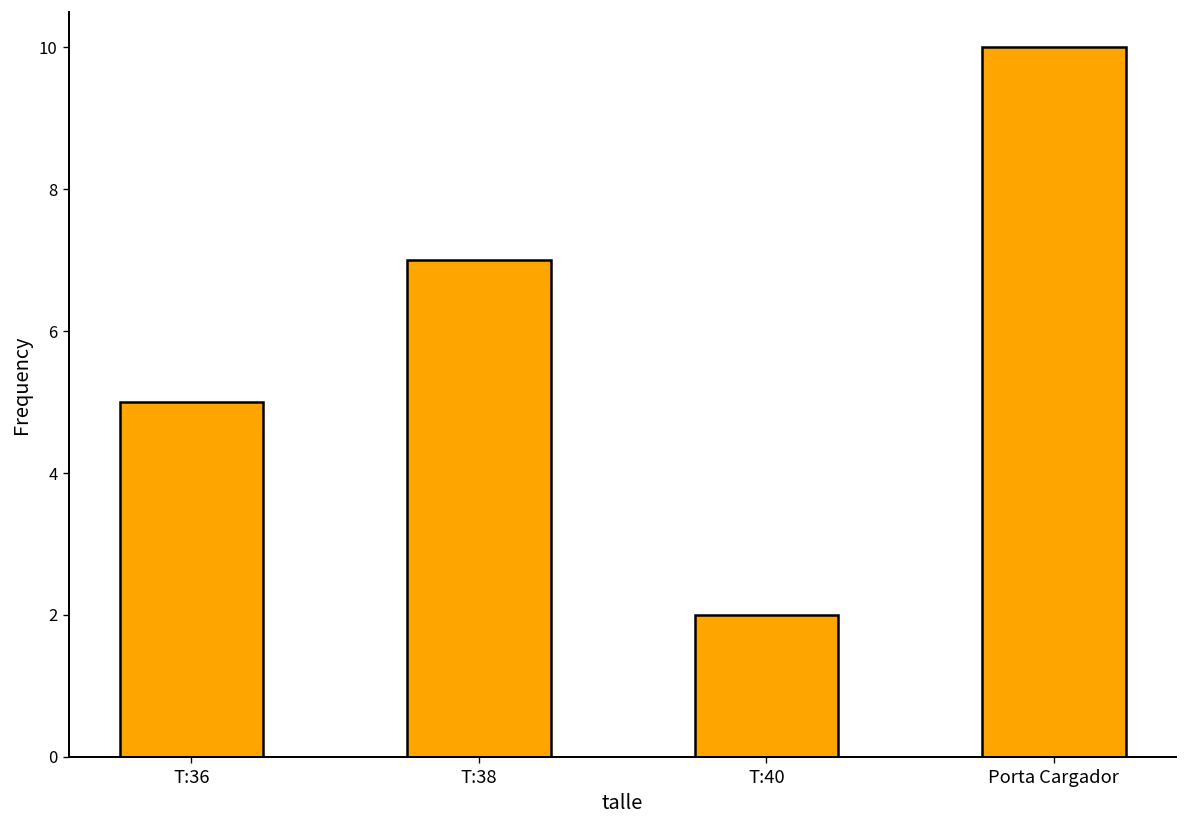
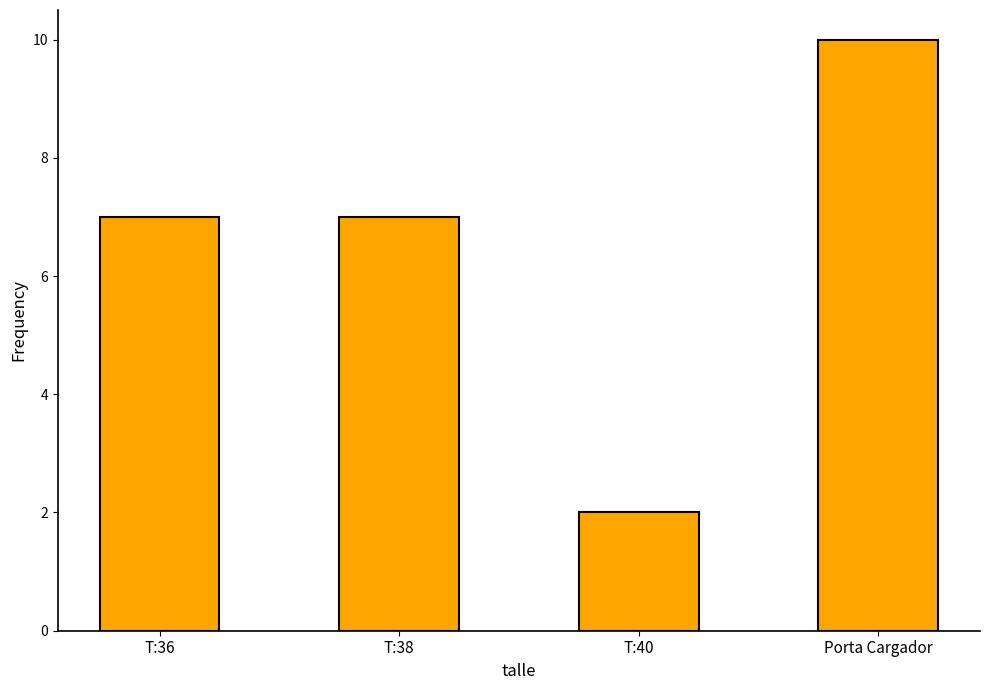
T:36: 5 -> 7
